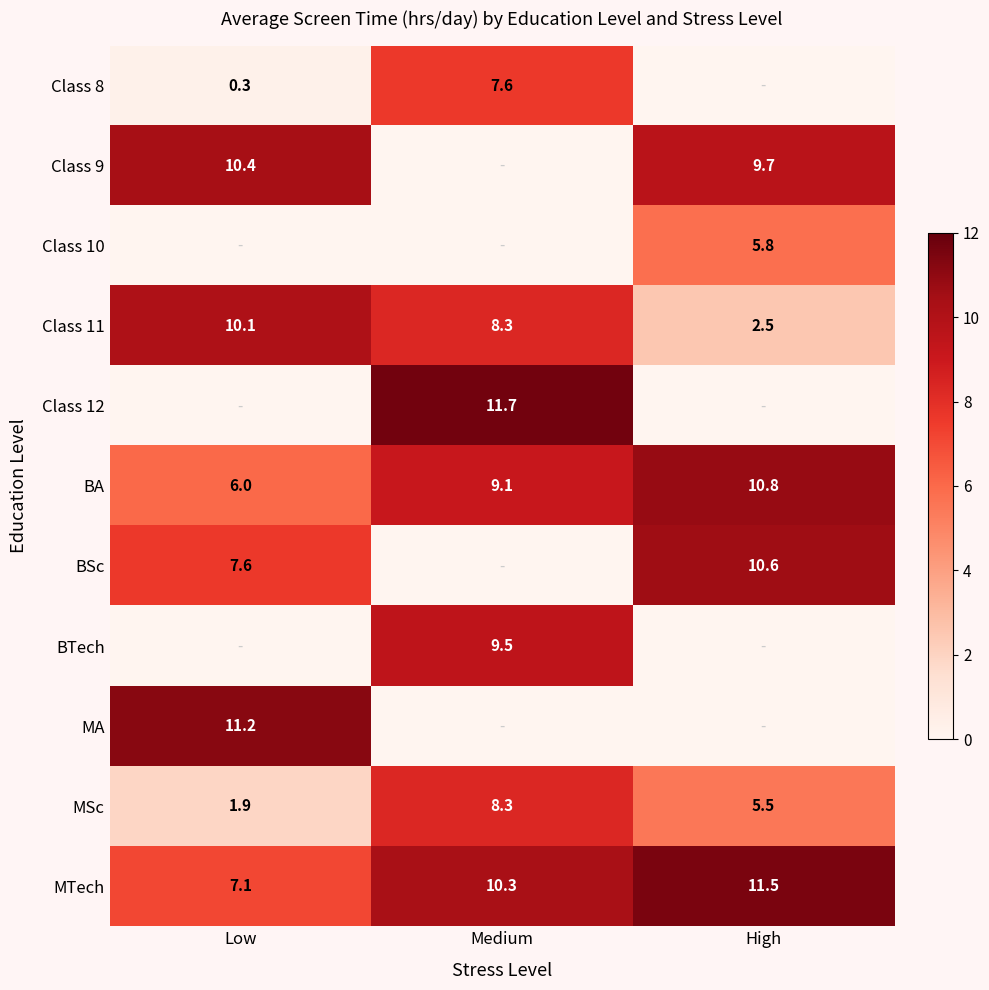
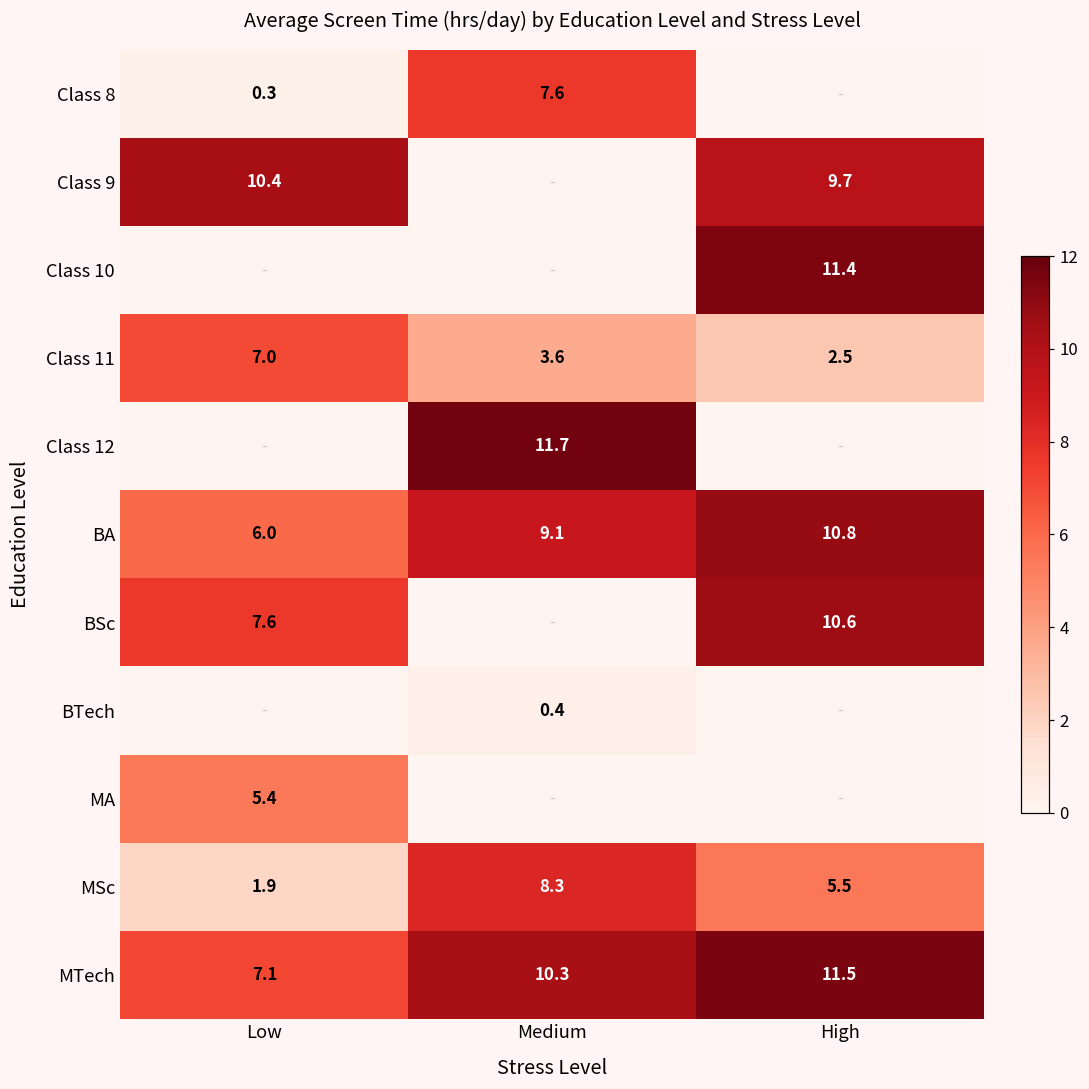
Class 10, High: 5.8 -> 11.4
Class 11, Low: 10.1 -> 7.0
Class 11, Medium: 8.3 -> 3.6
BTech, Medium: 9.5 -> 0.4
MA, Low: 11.2 -> 5.4
